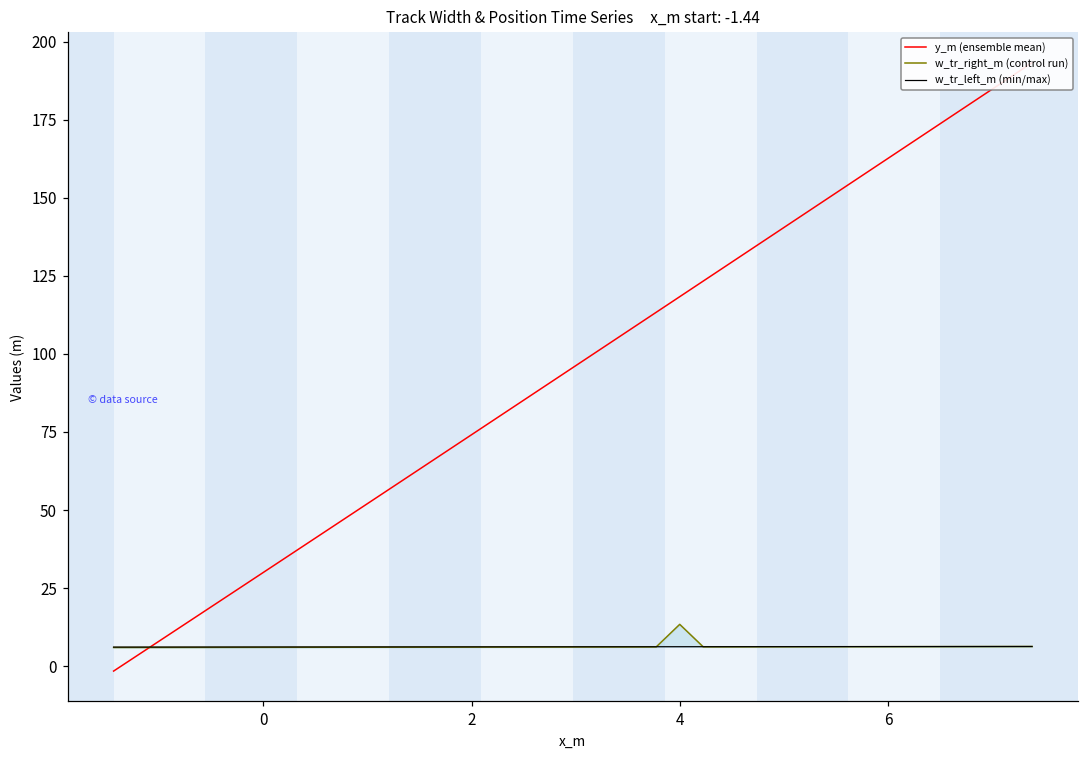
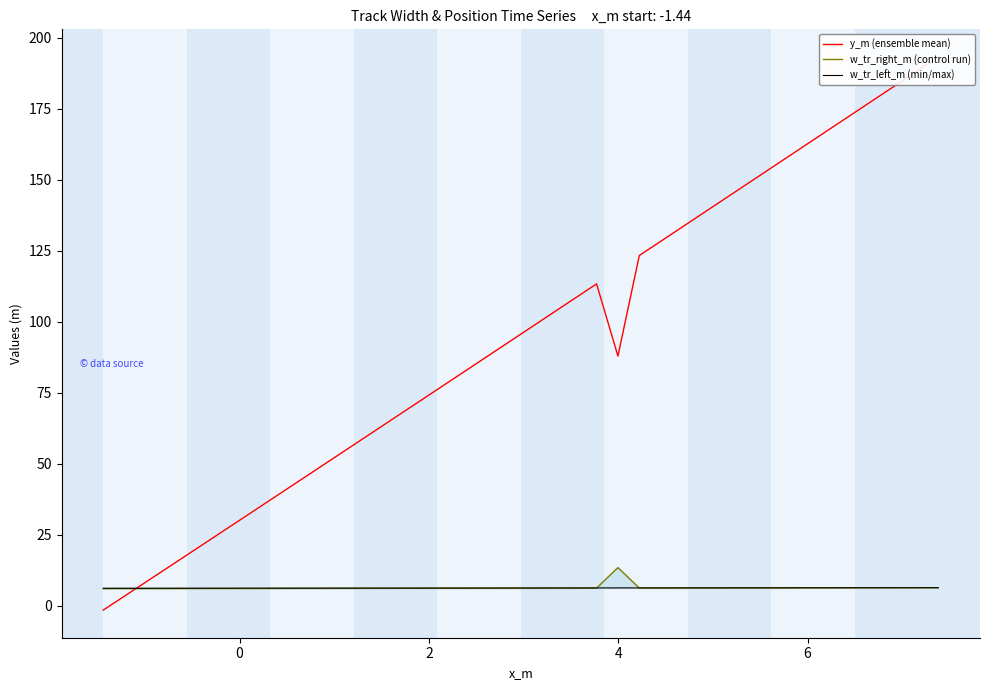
y_m (ensemble mean), 4: 118 -> 88
